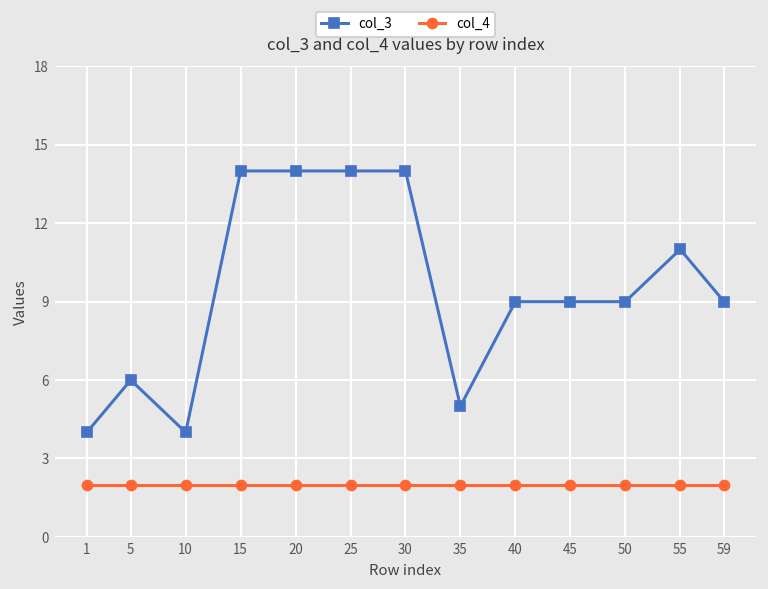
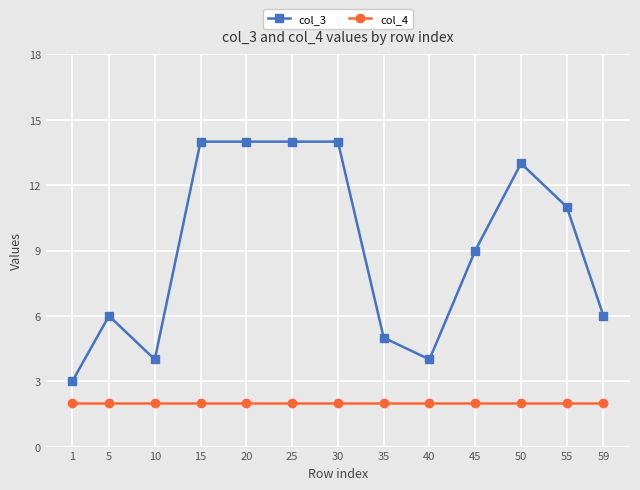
col_3, 1: 4 -> 3
col_3, 40: 9 -> 4
col_3, 50: 9 -> 13
col_3, 59: 9 -> 6
